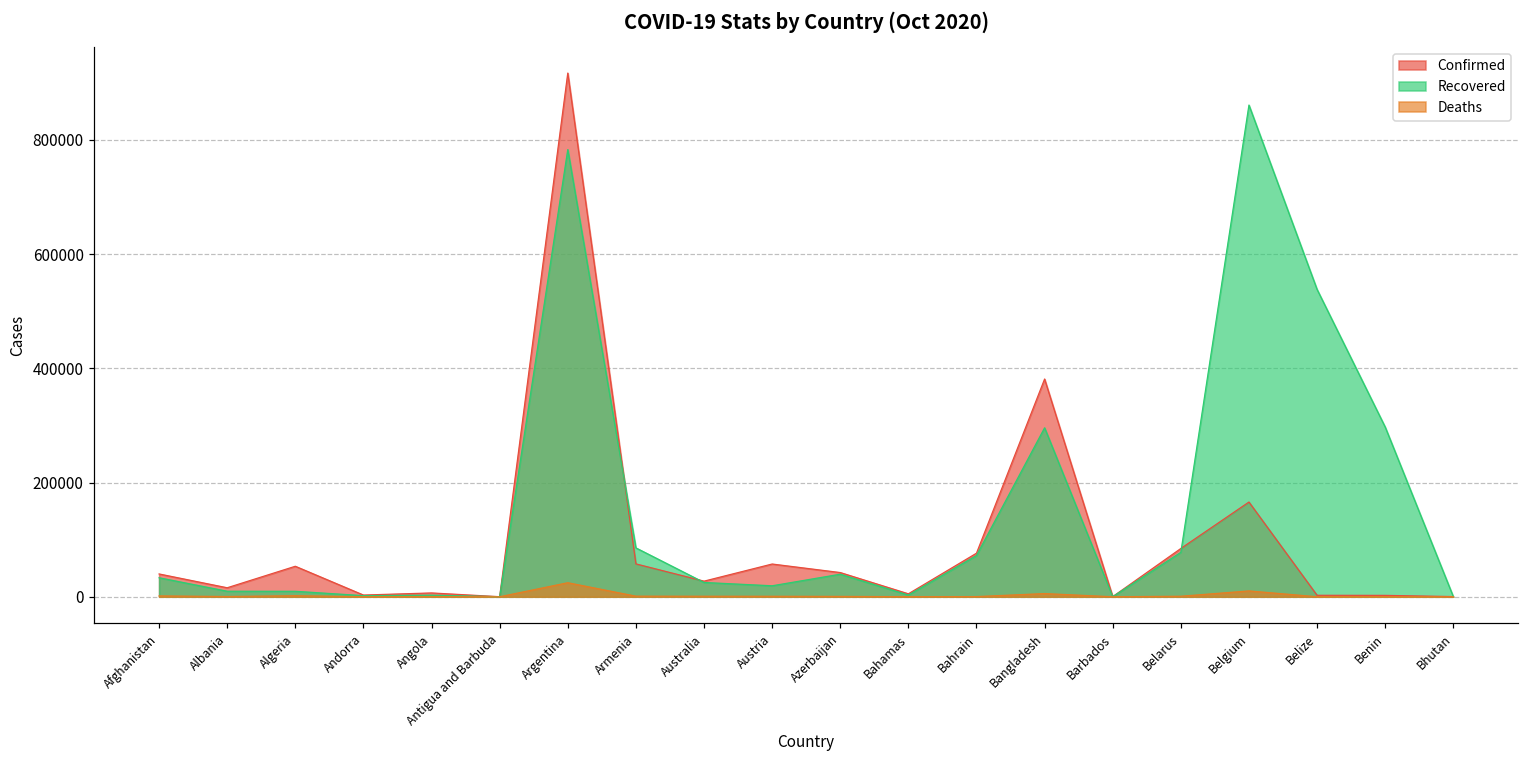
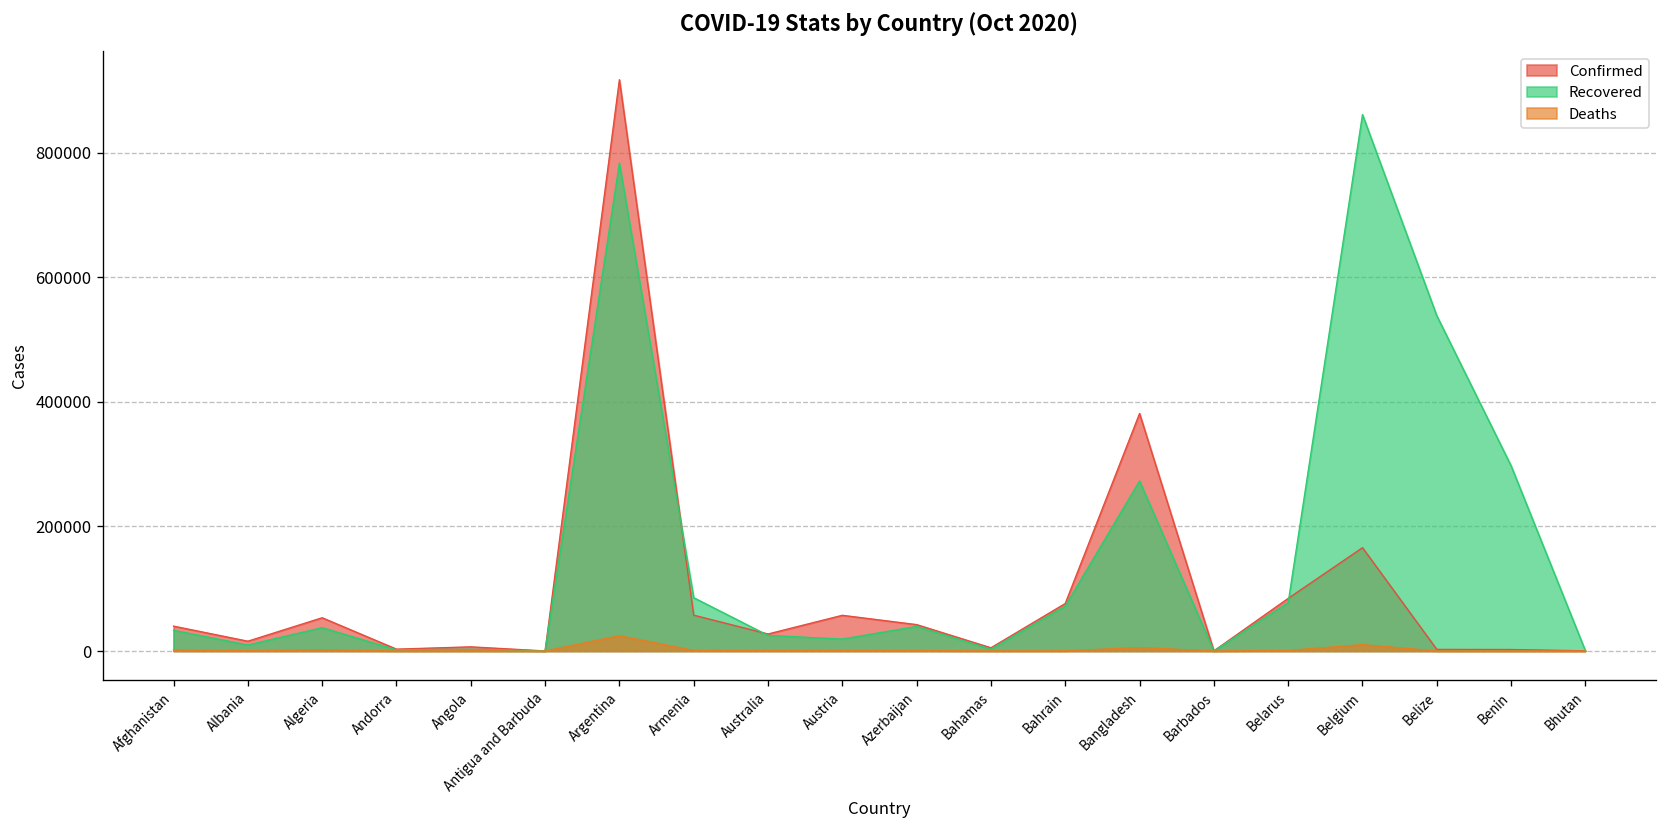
Recovered, Algeria: 10000 -> 40000
Recovered, Bangladesh: 300000 -> 270000
